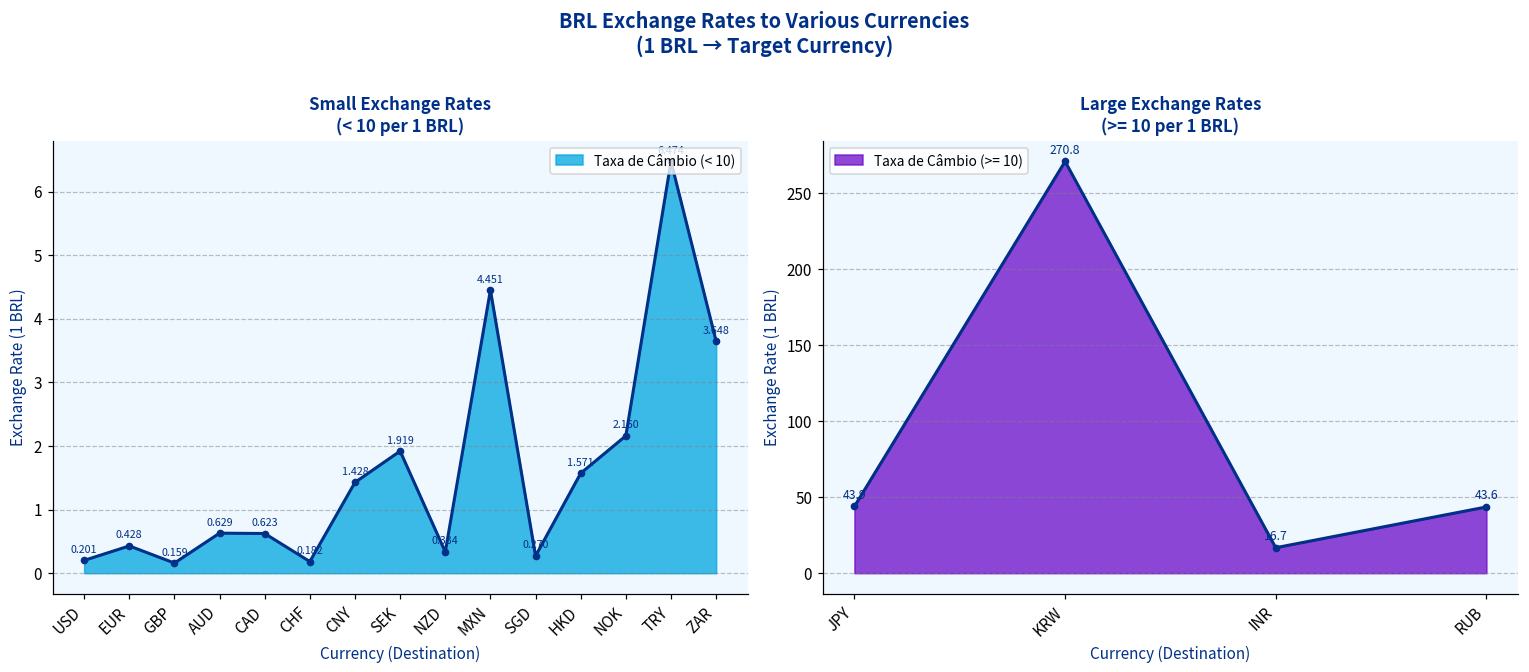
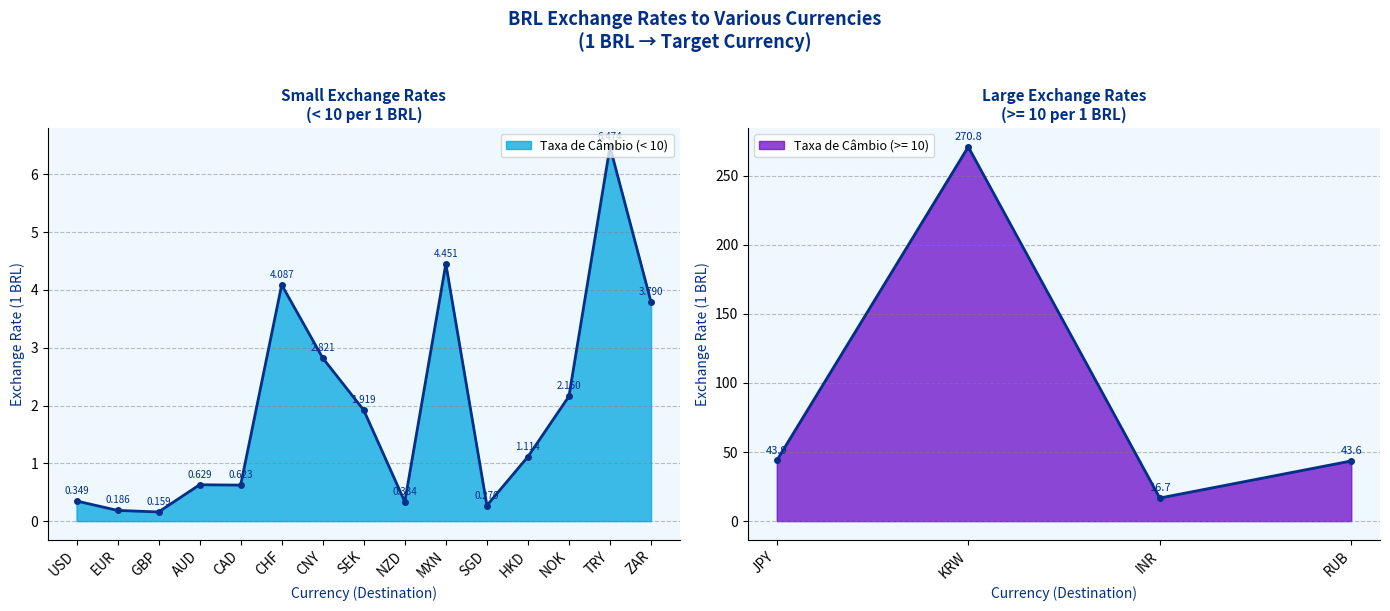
Small Exchange Rates (< 10 per 1 BRL), USD: 0.201 -> 0.349
Small Exchange Rates (< 10 per 1 BRL), EUR: 0.428 -> 0.186
Small Exchange Rates (< 10 per 1 BRL), CHF: 0.182 -> 4.087
Small Exchange Rates (< 10 per 1 BRL), CNY: 1.428 -> 2.821
Small Exchange Rates (< 10 per 1 BRL), HKD: 1.571 -> 1.114
Small Exchange Rates (< 10 per 1 BRL), ZAR: 3.648 -> 3.790
